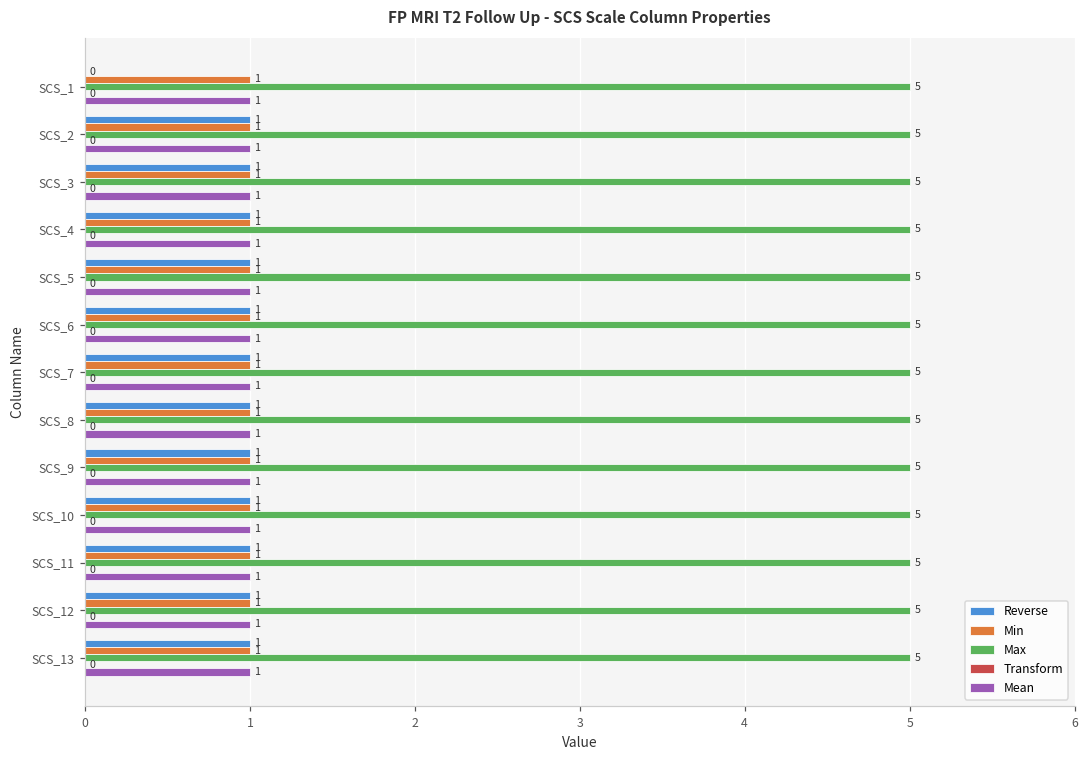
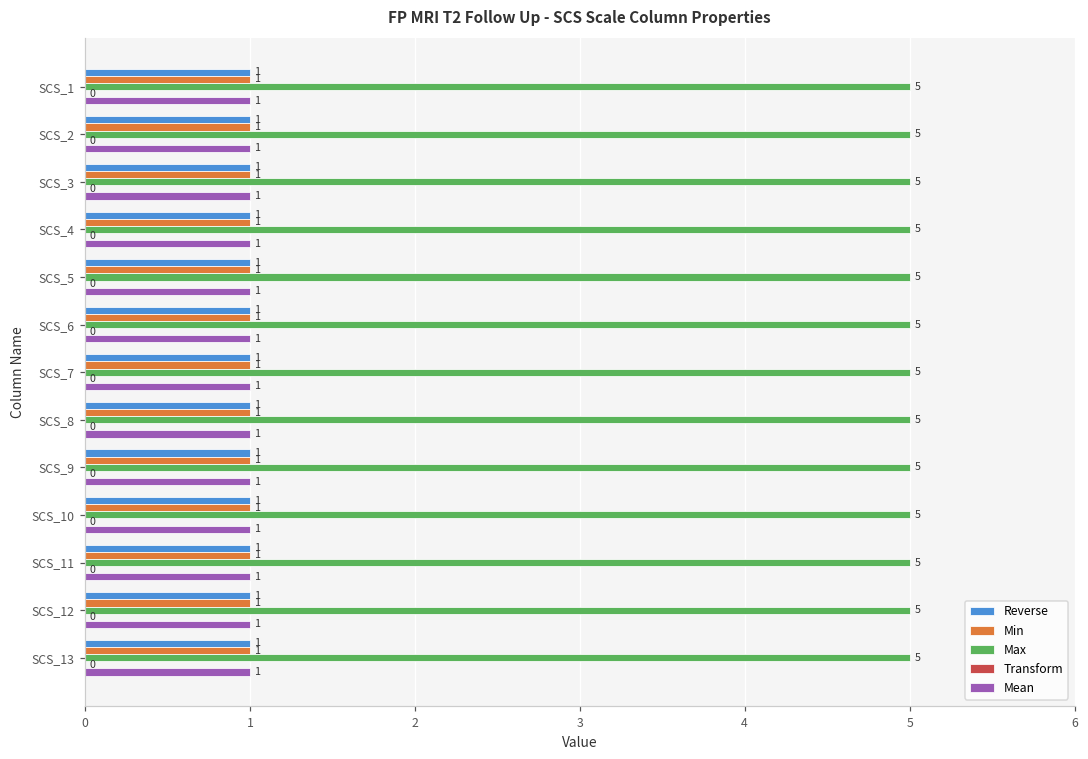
Reverse, SCS_1: 0 -> 1
